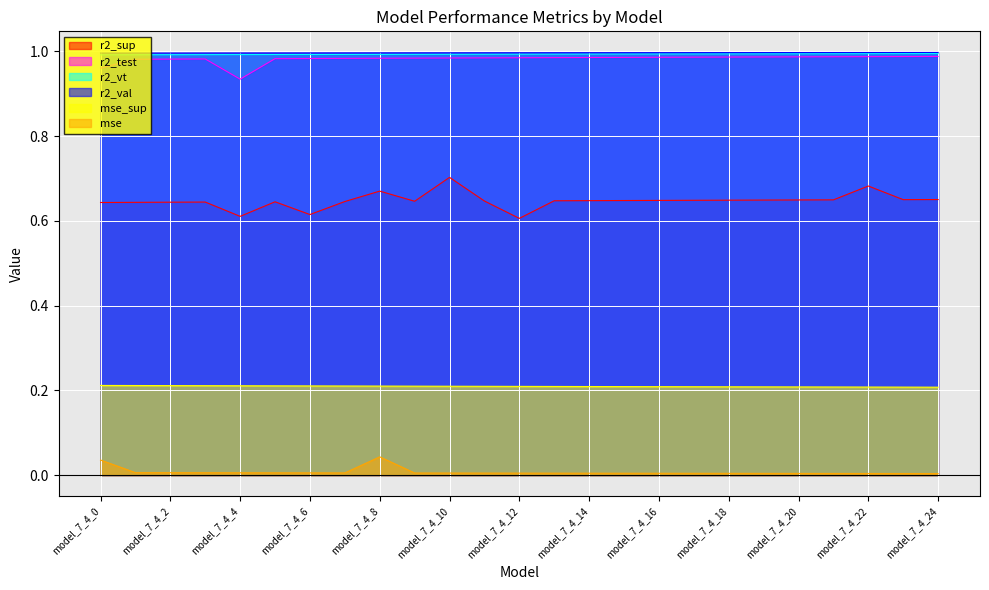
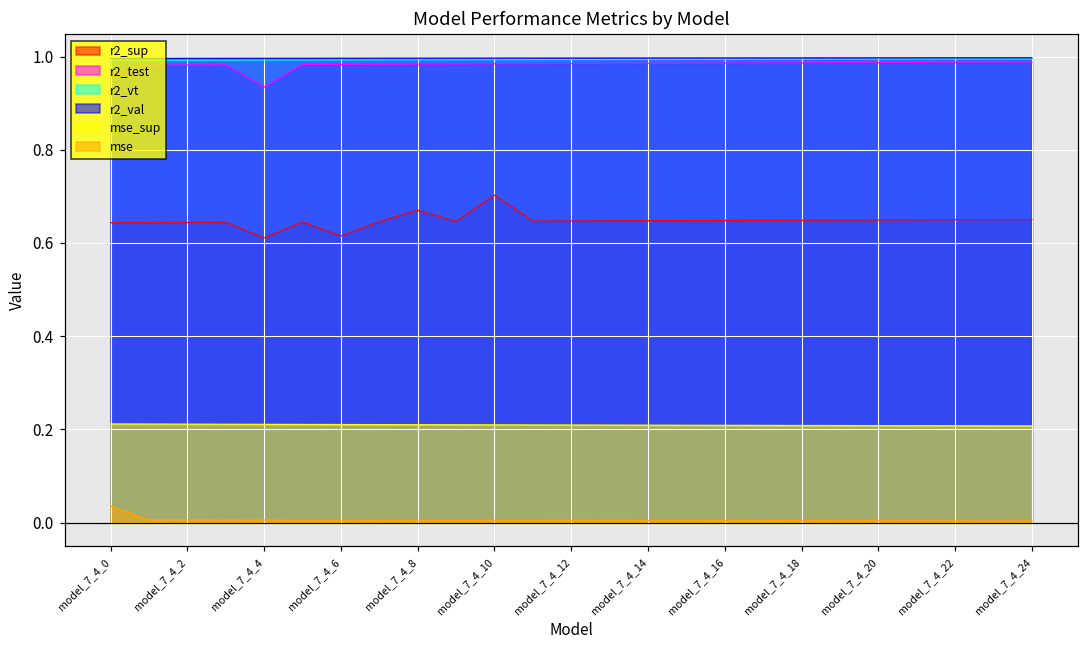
mse, model_7_4_8: 0.04 -> 0.01
r2_sup, model_7_4_12: 0.61 -> 0.65
r2_sup, model_7_4_22: 0.68 -> 0.65
